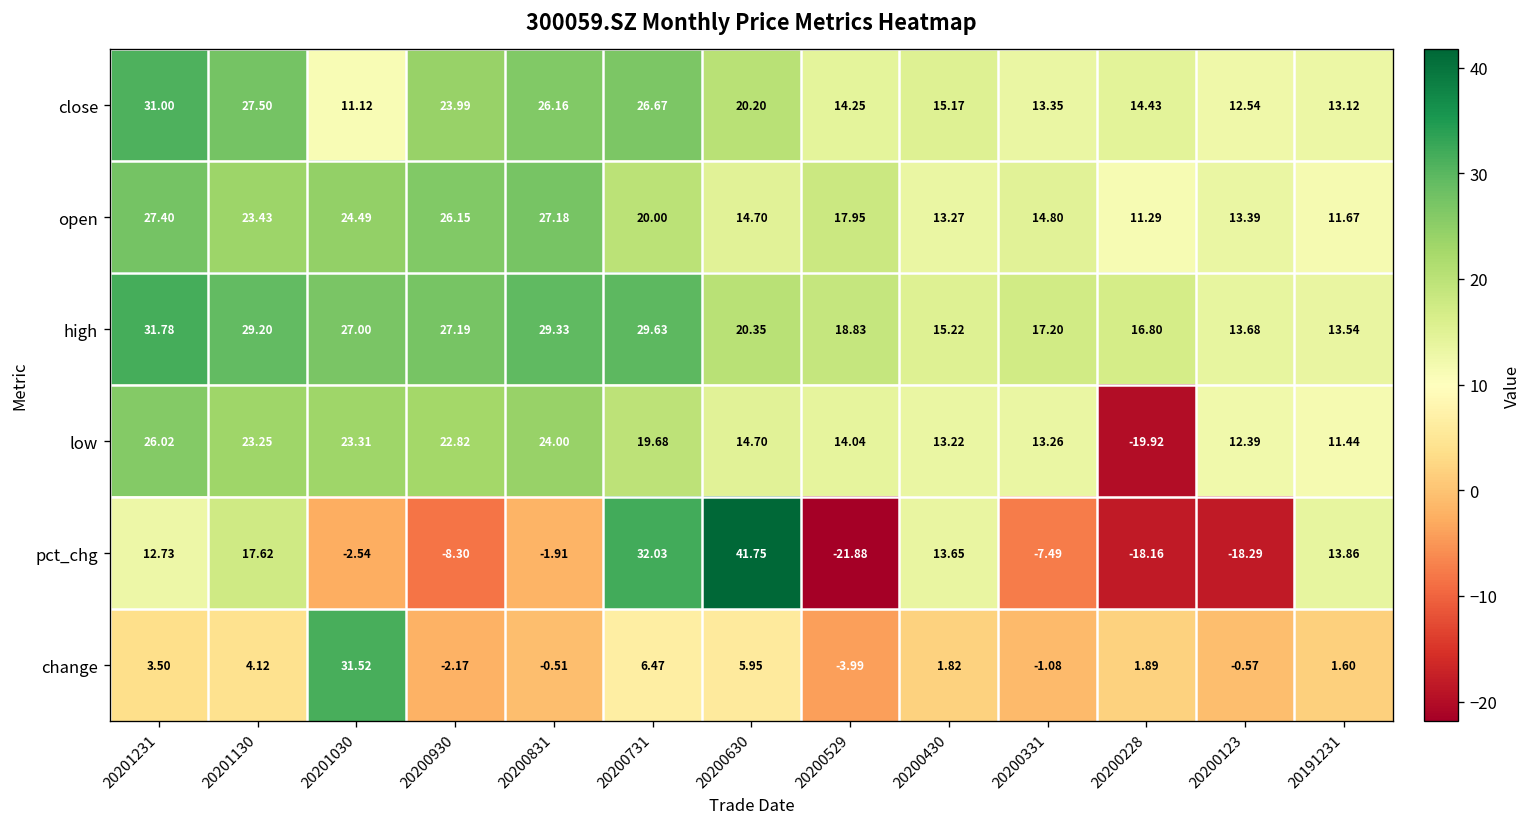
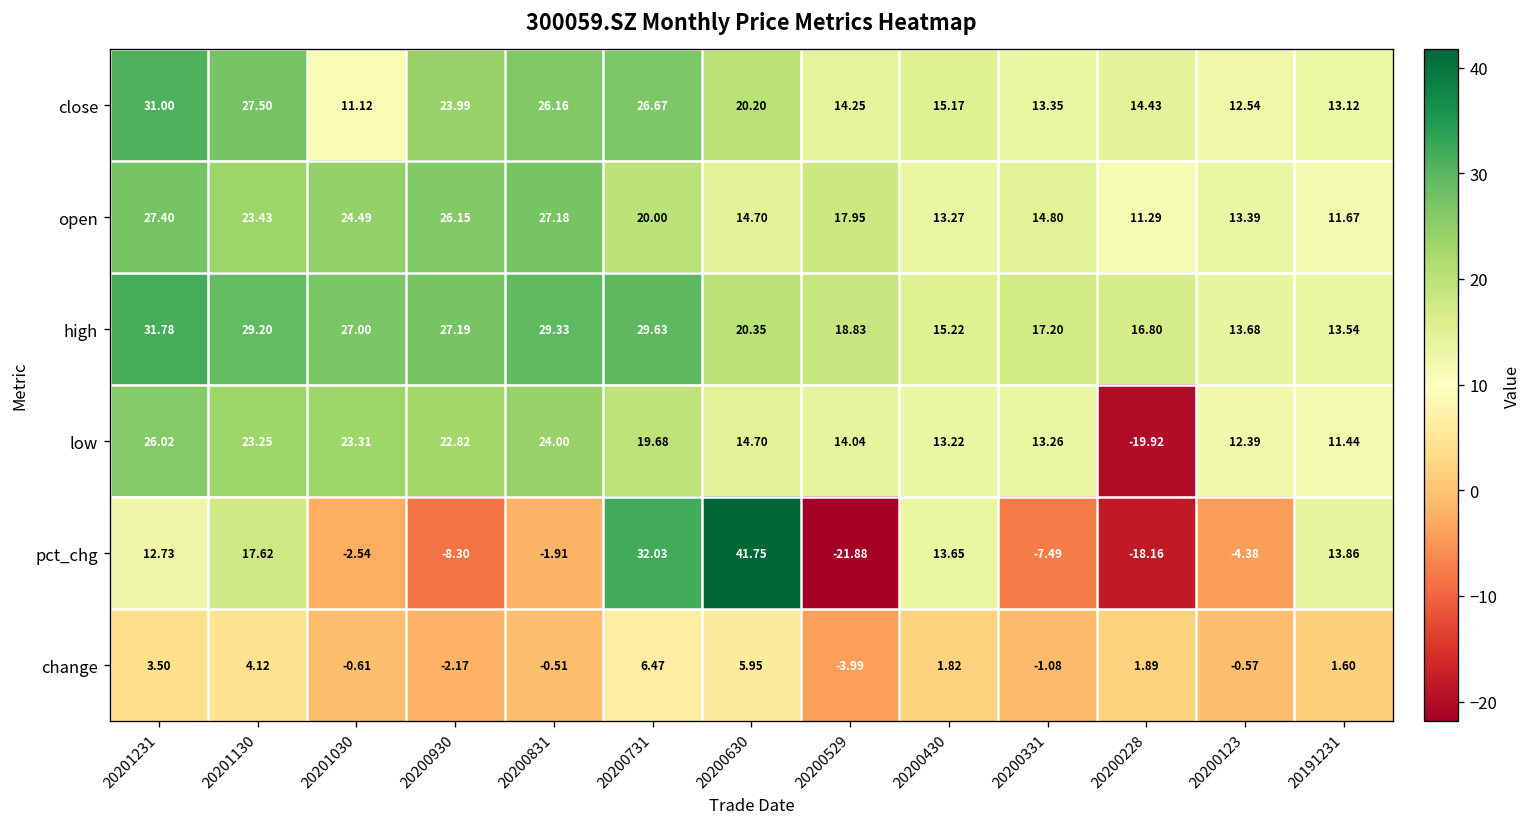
pct_chg, 20200123: -18.29 -> -4.38
change, 20201030: 31.52 -> -0.61
